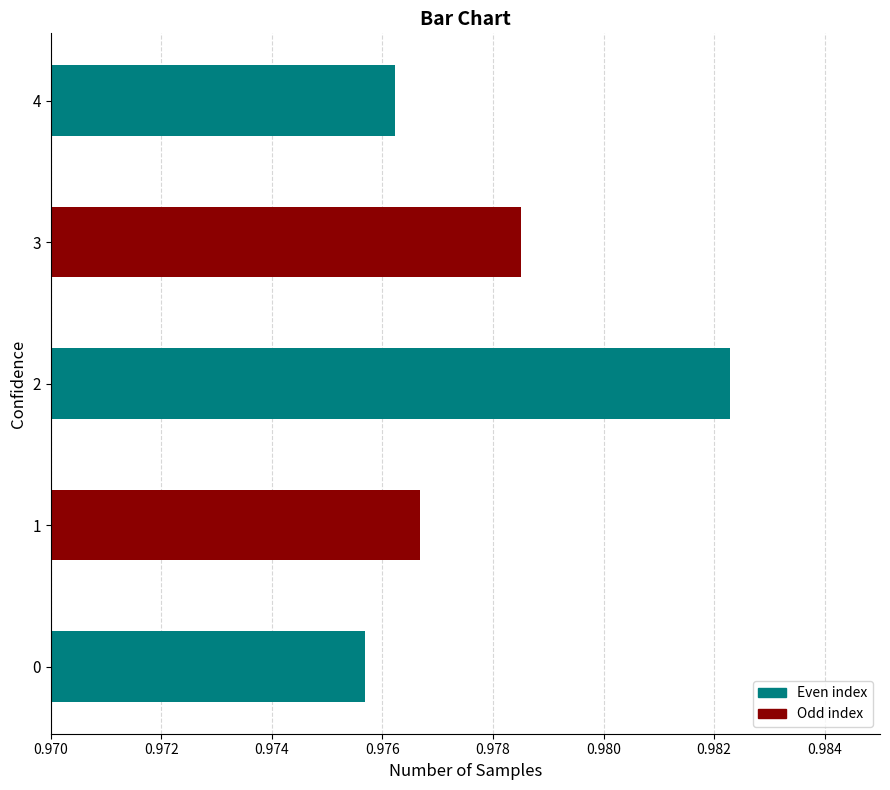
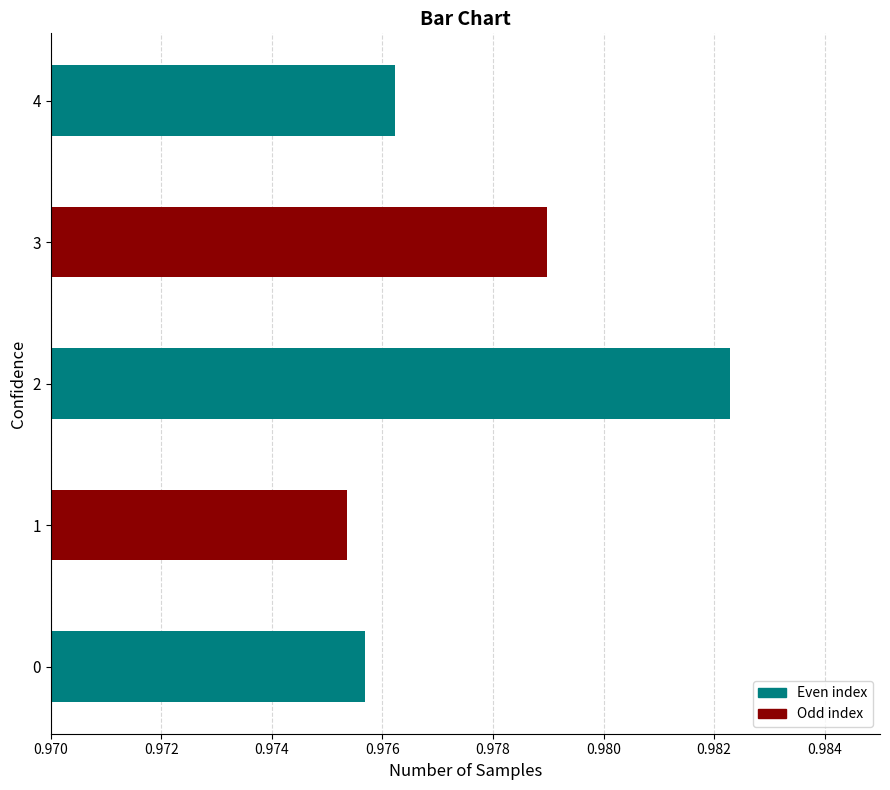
3: 0.9785 -> 0.9790
1: 0.9767 -> 0.9754
